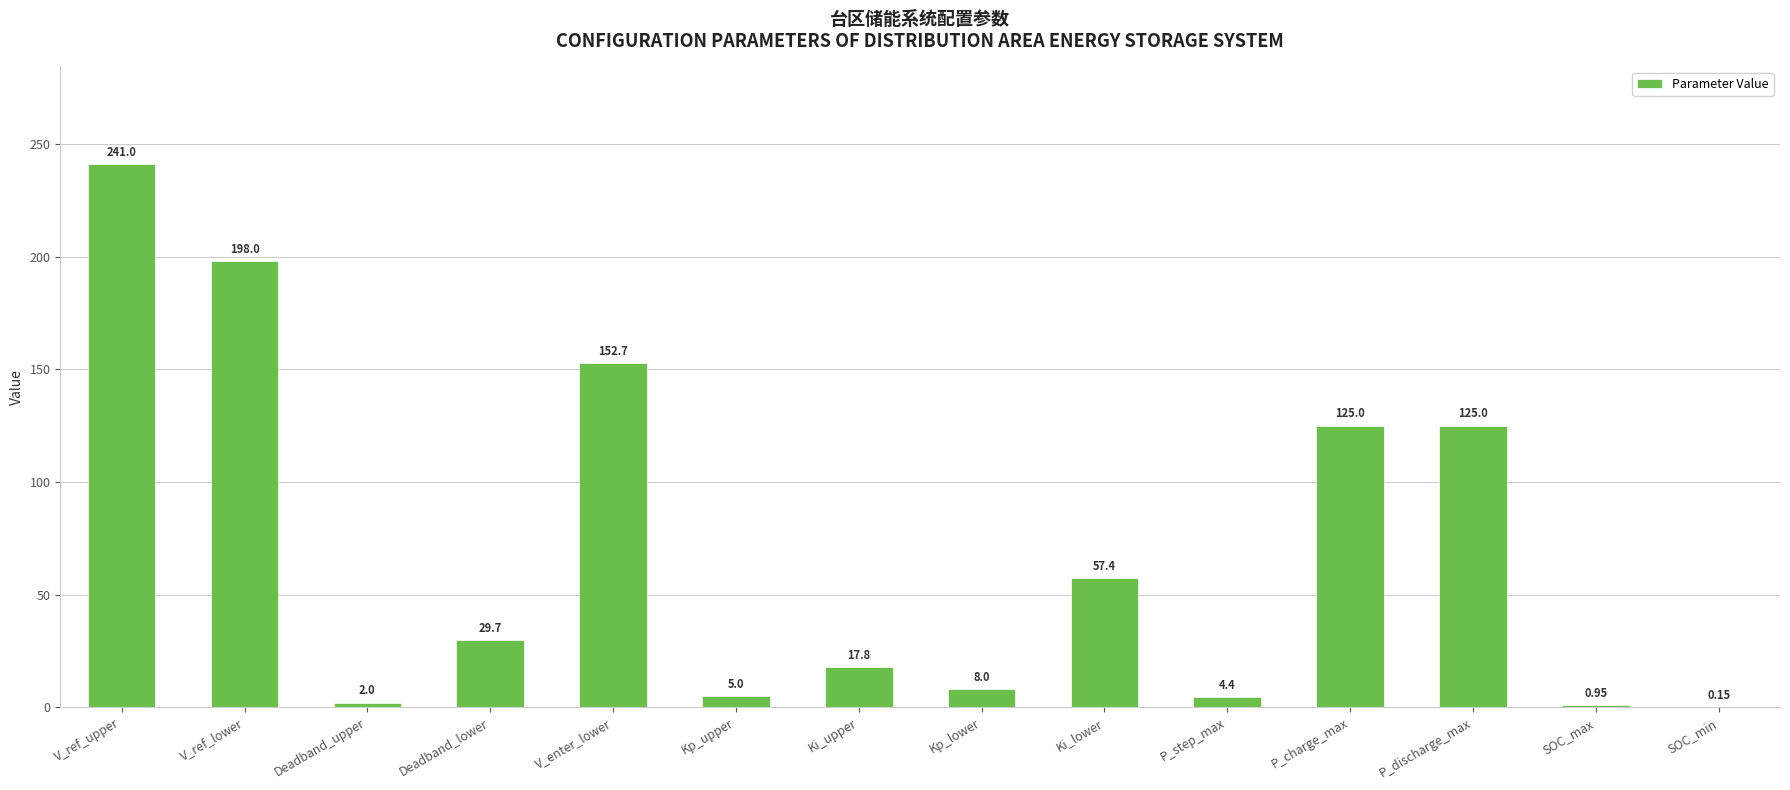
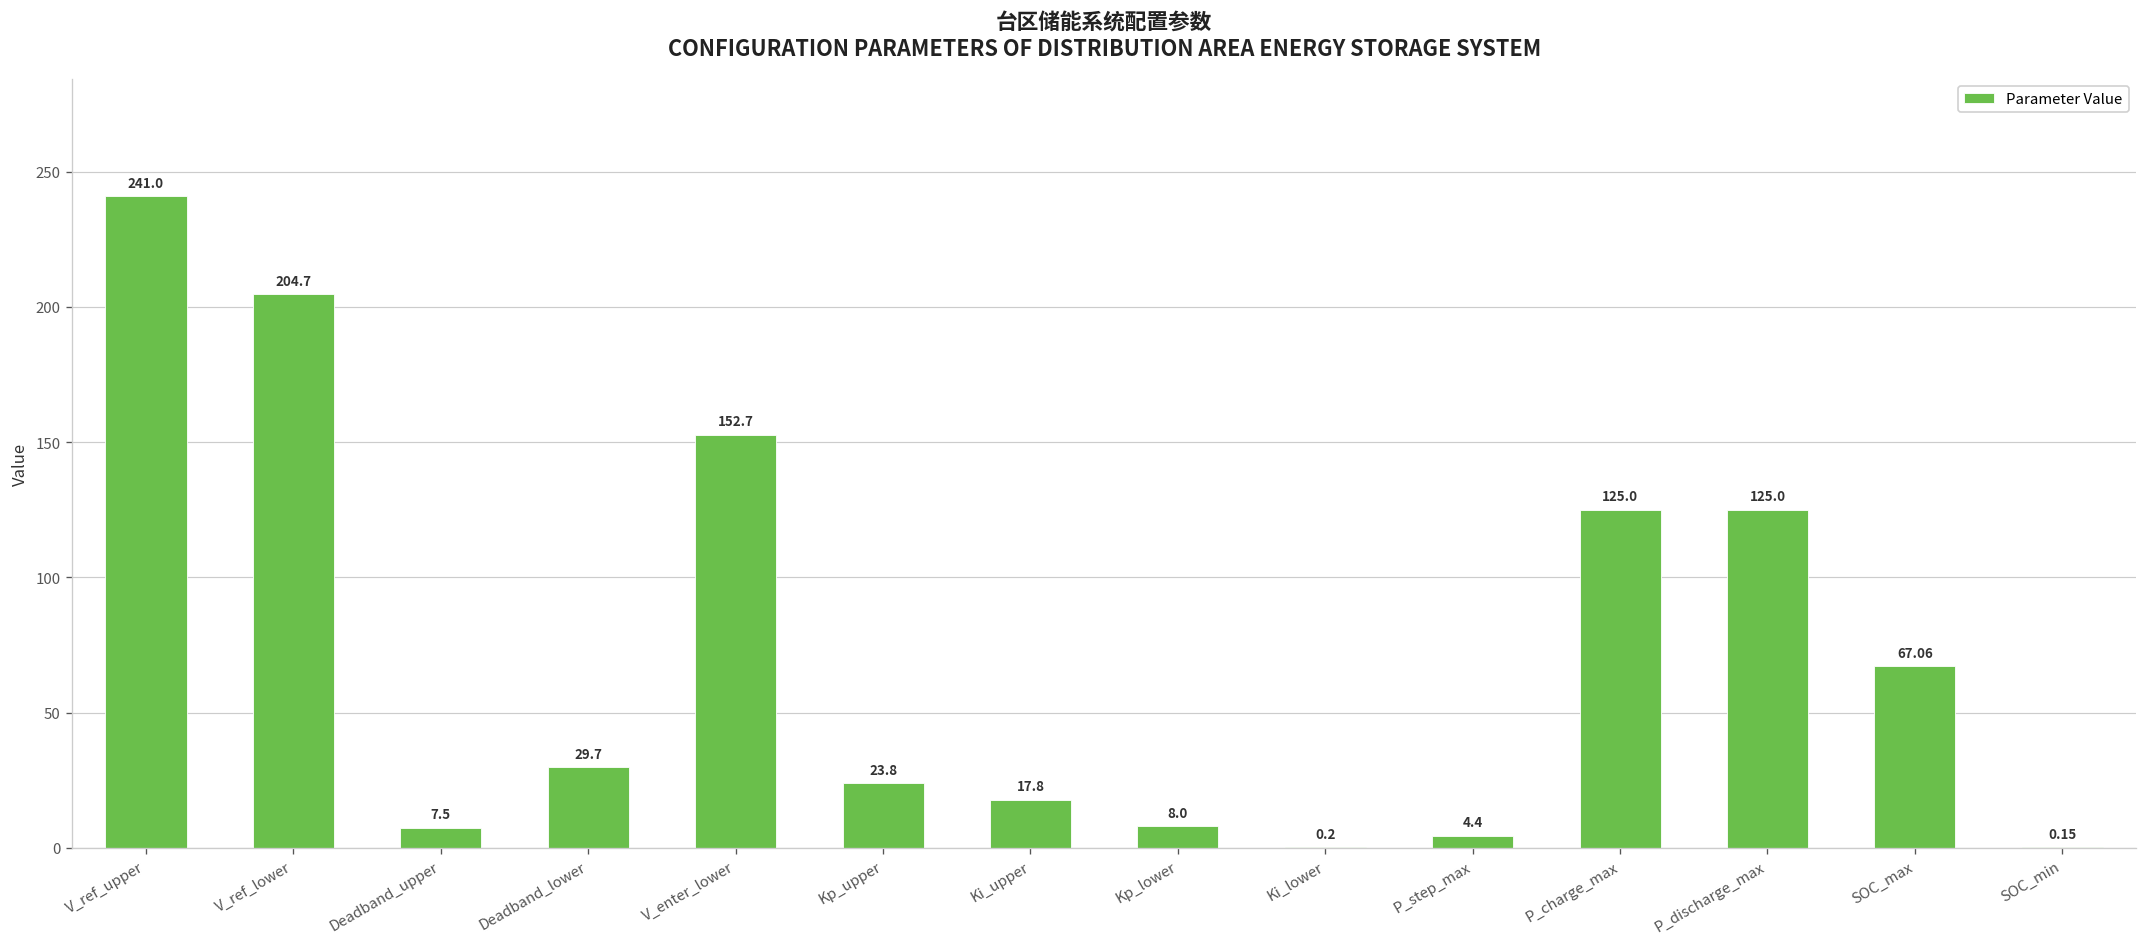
V_ref_lower: 198.0 -> 204.7
Deadband_upper: 2.0 -> 7.5
Kp_upper: 5.0 -> 23.8
Ki_lower: 57.4 -> 0.2
SOC_max: 0.95 -> 67.06
